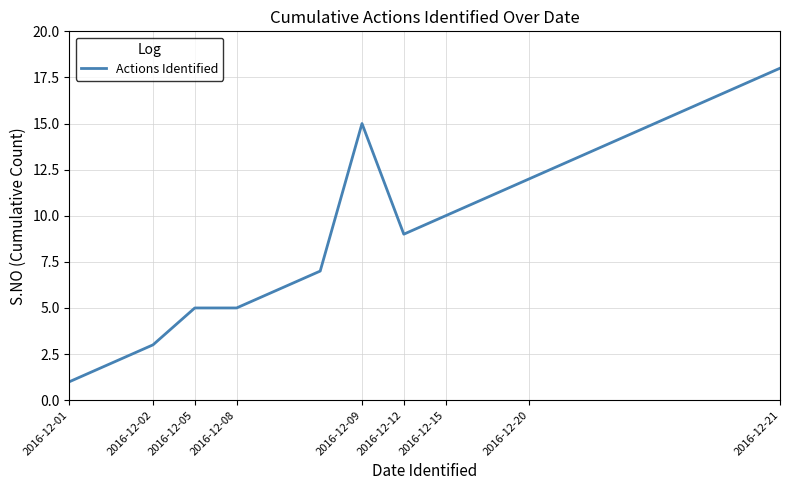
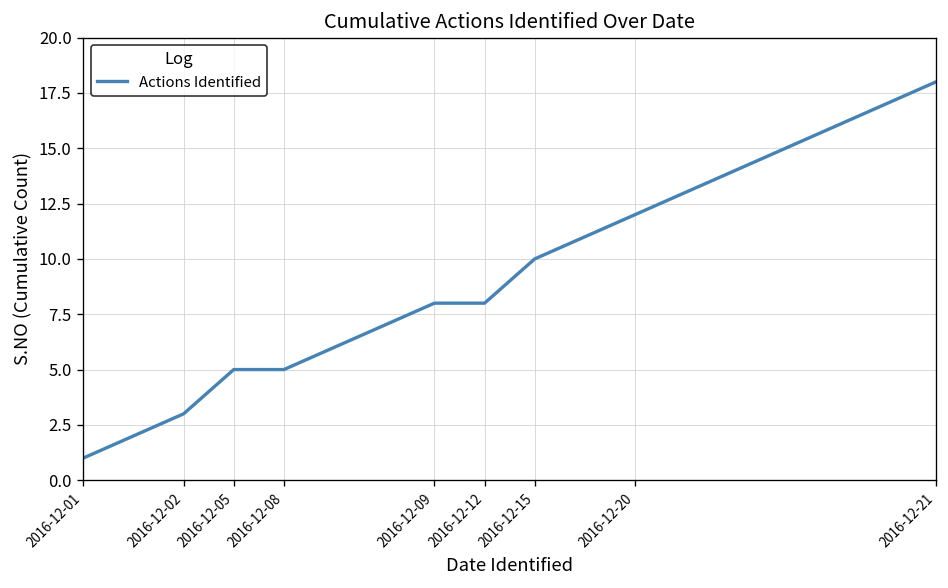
2016-12-09: 15 -> 8
2016-12-12: 9 -> 8
